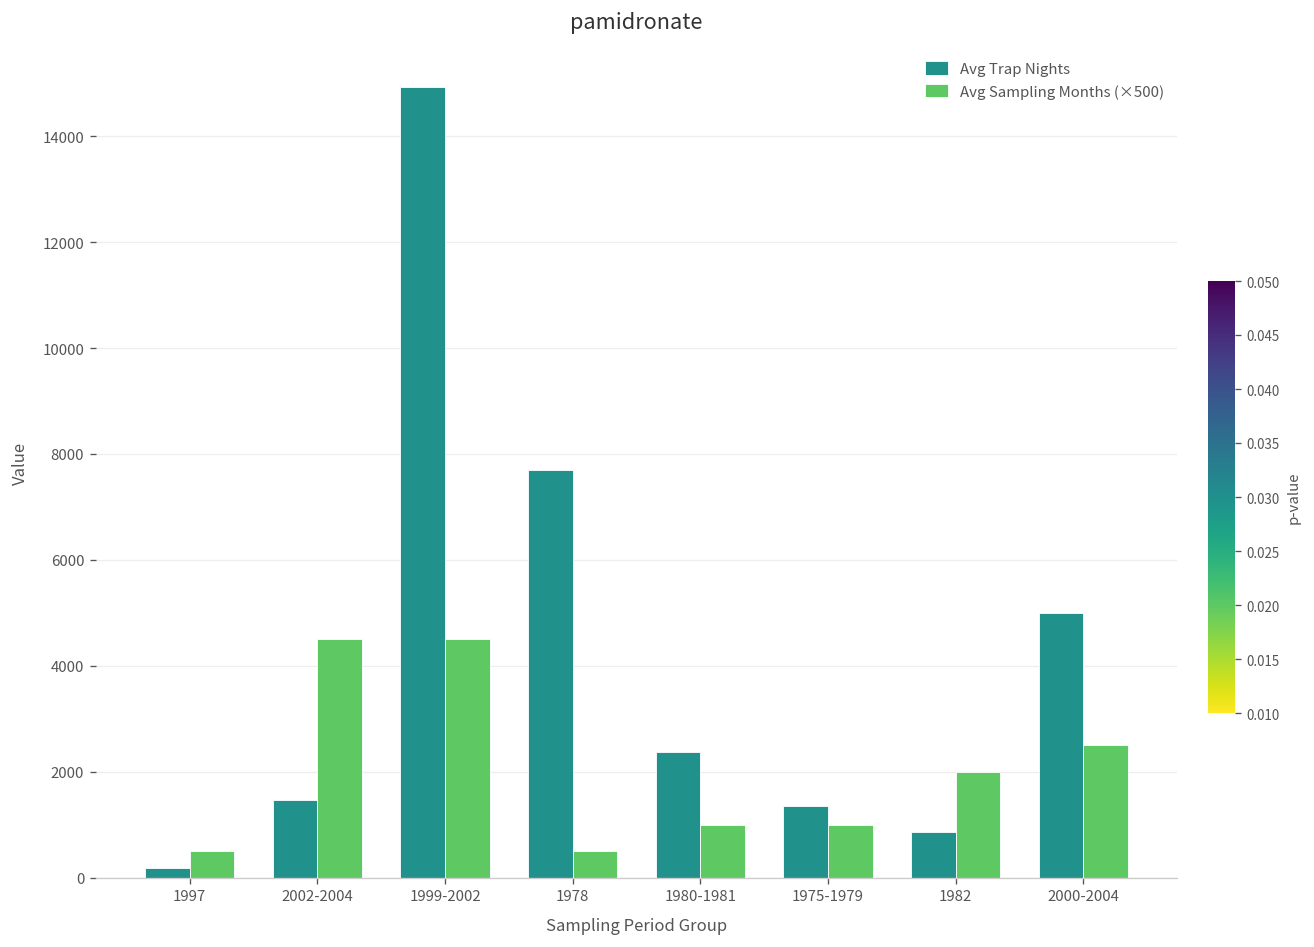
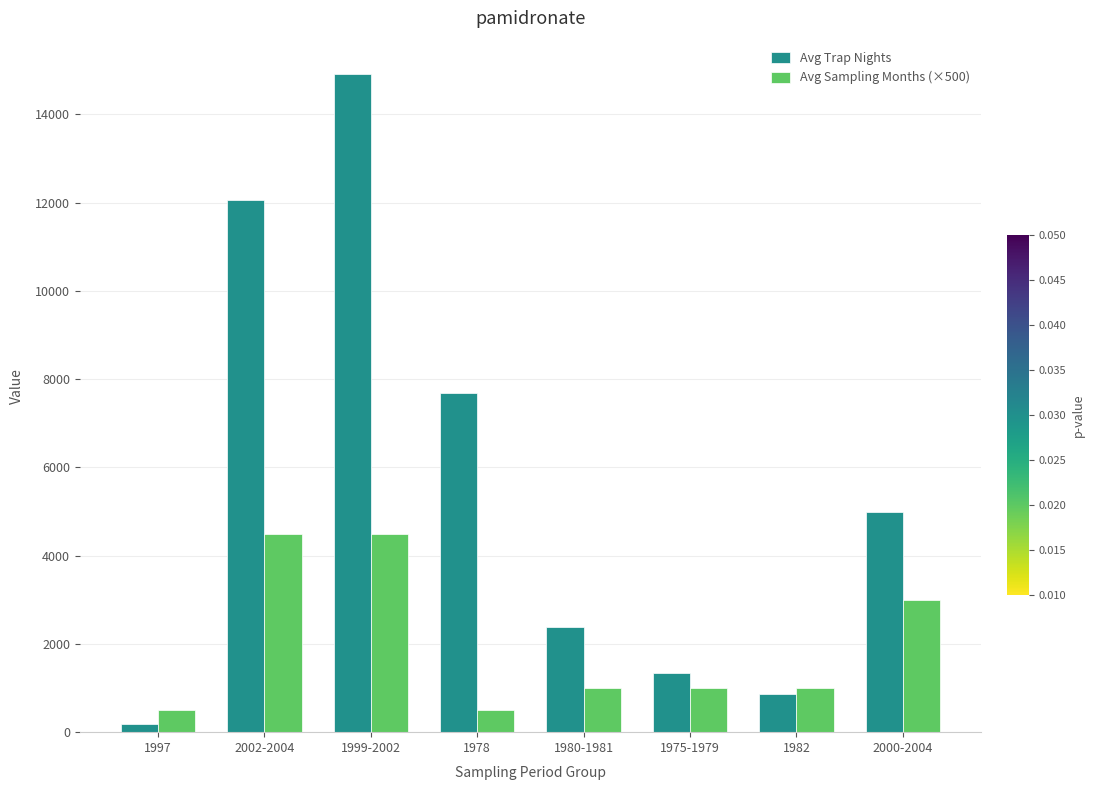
Avg Trap Nights, 2002-2004: 1500 -> 12100
Avg Sampling Months (×500), 1982: 2000 -> 1000
Avg Sampling Months (×500), 2000-2004: 2500 -> 3000
